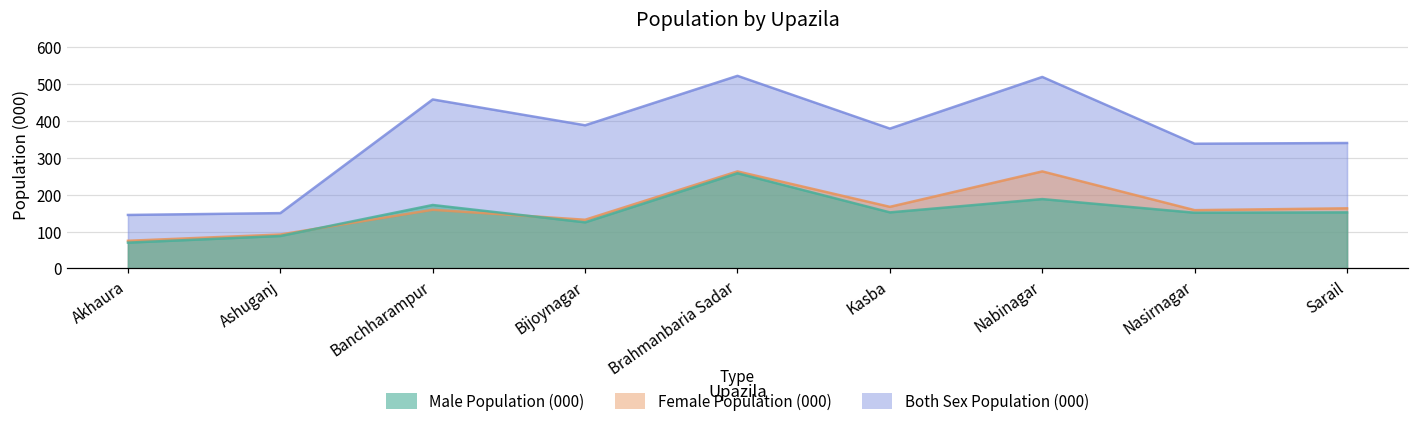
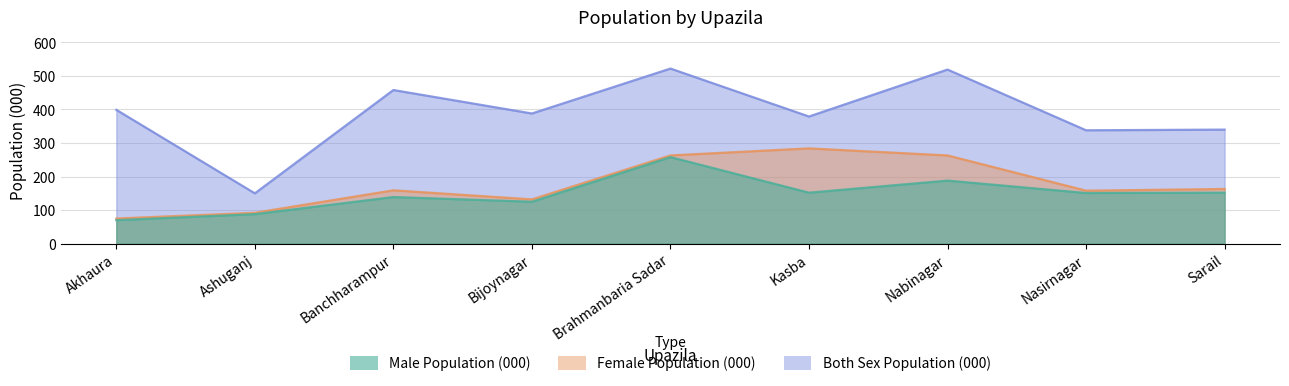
Both Sex Population (000), Akhaura: 150 -> 400
Male Population (000), Banchharampur: 170 -> 140
Female Population (000), Kasba: 170 -> 280
